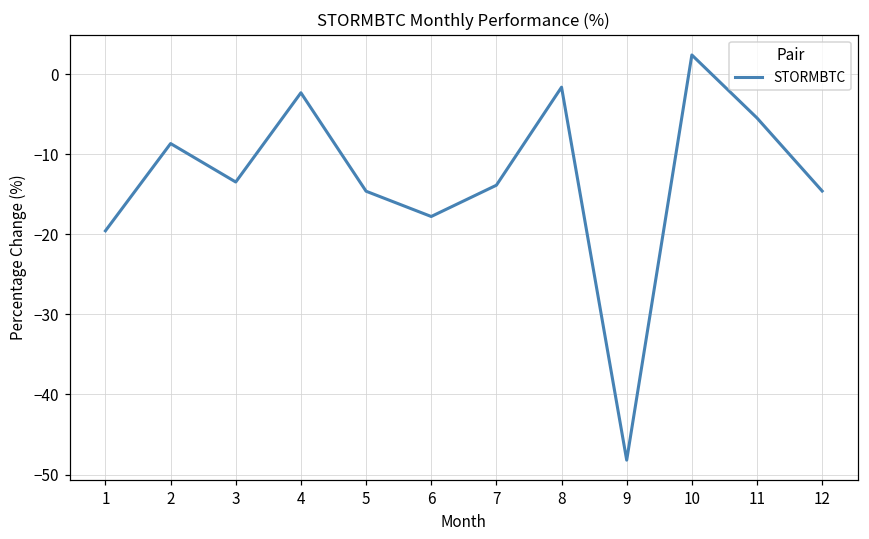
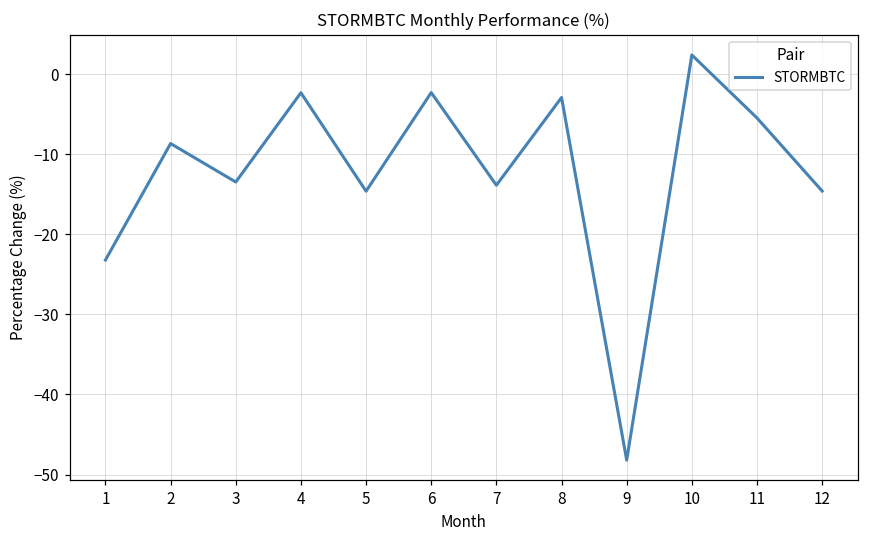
1: -20 -> -23
6: -18 -> -2
8: -2 -> -3
